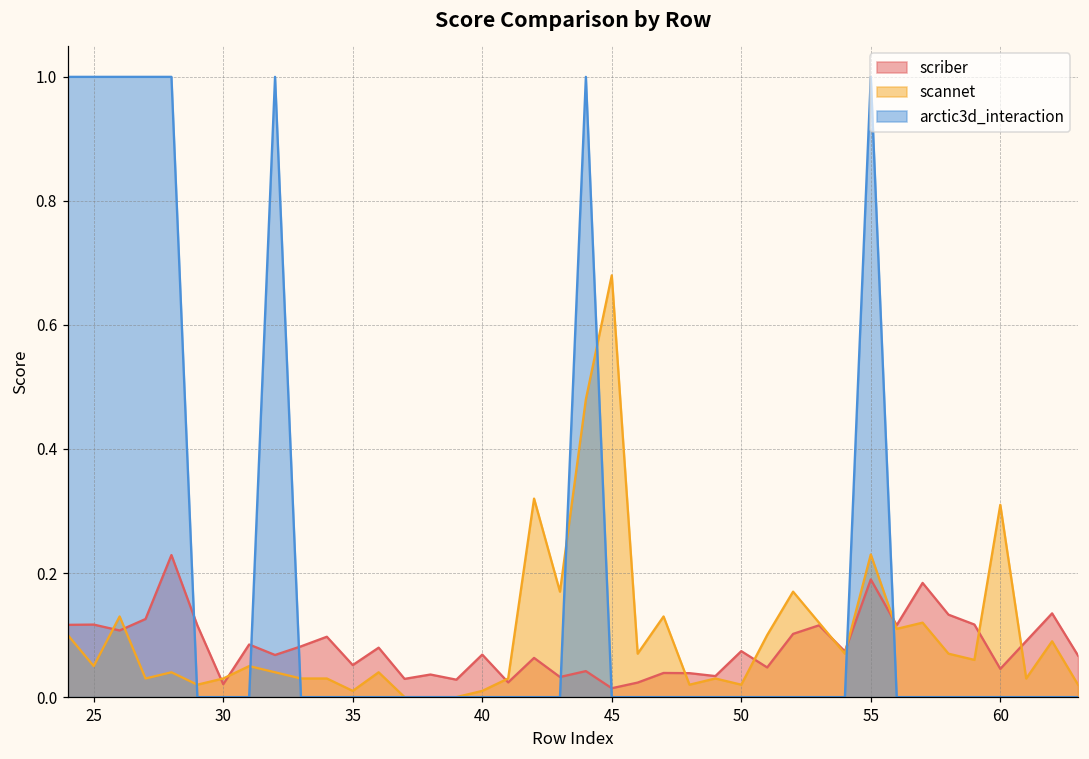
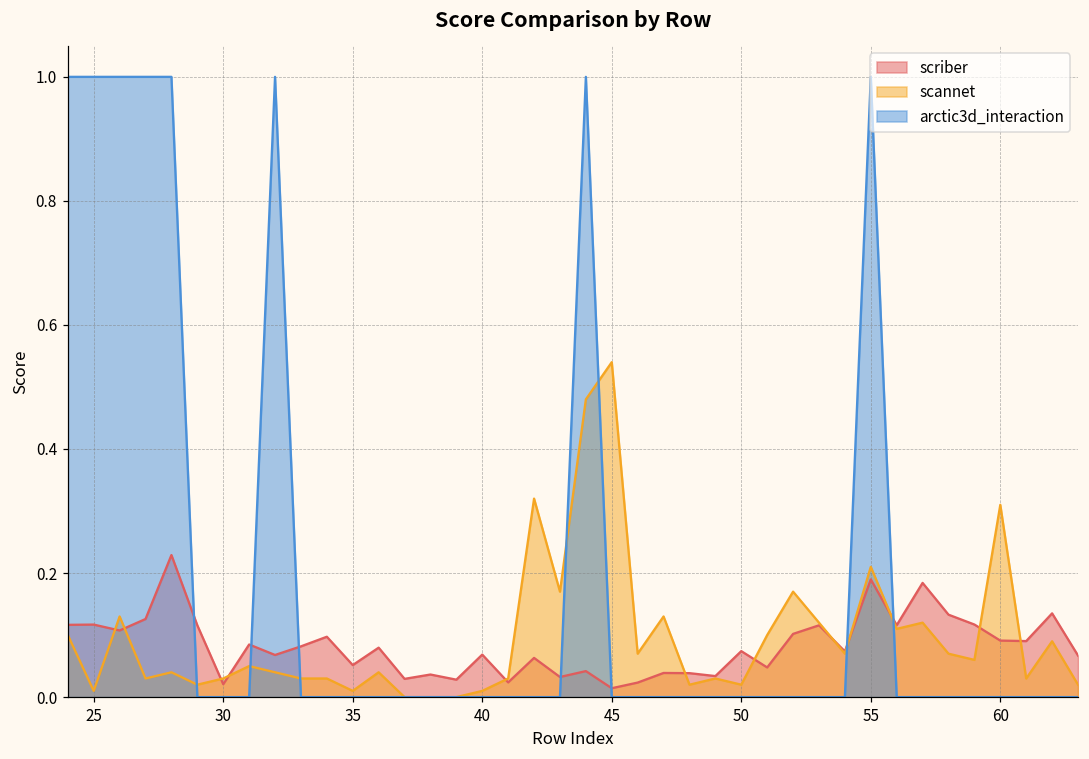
scannet, 25: 0.05 -> 0.01
scannet, 45: 0.68 -> 0.54
scannet, 55: 0.23 -> 0.21
scriber, 60: 0.05 -> 0.09
